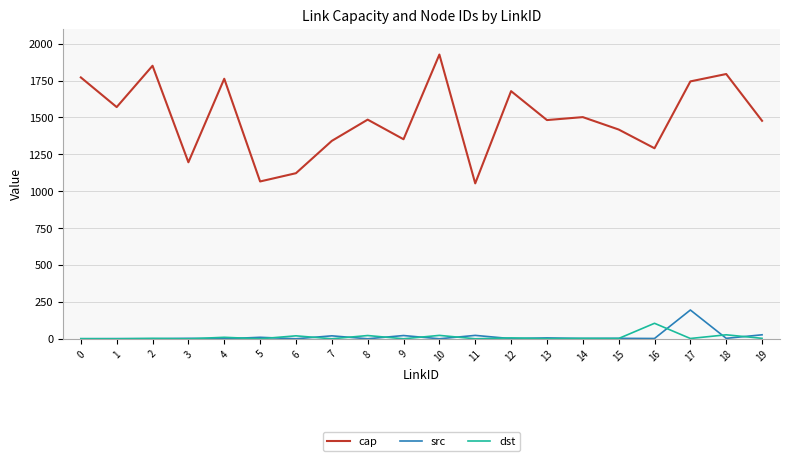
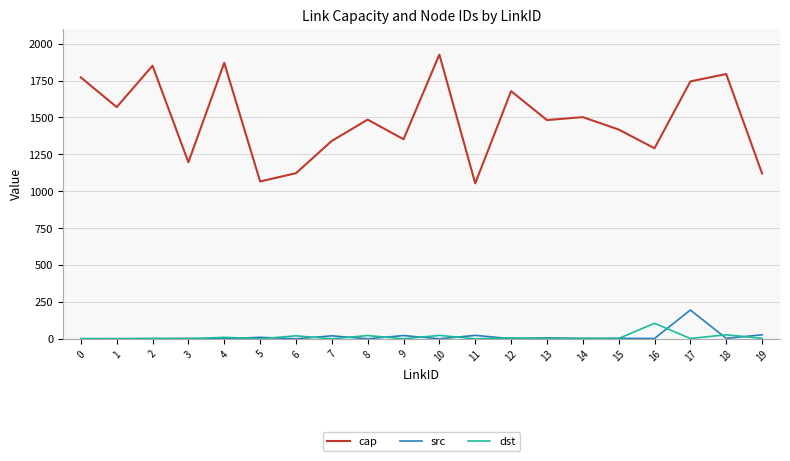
cap, 4: 1760 -> 1870
cap, 19: 1480 -> 1120
